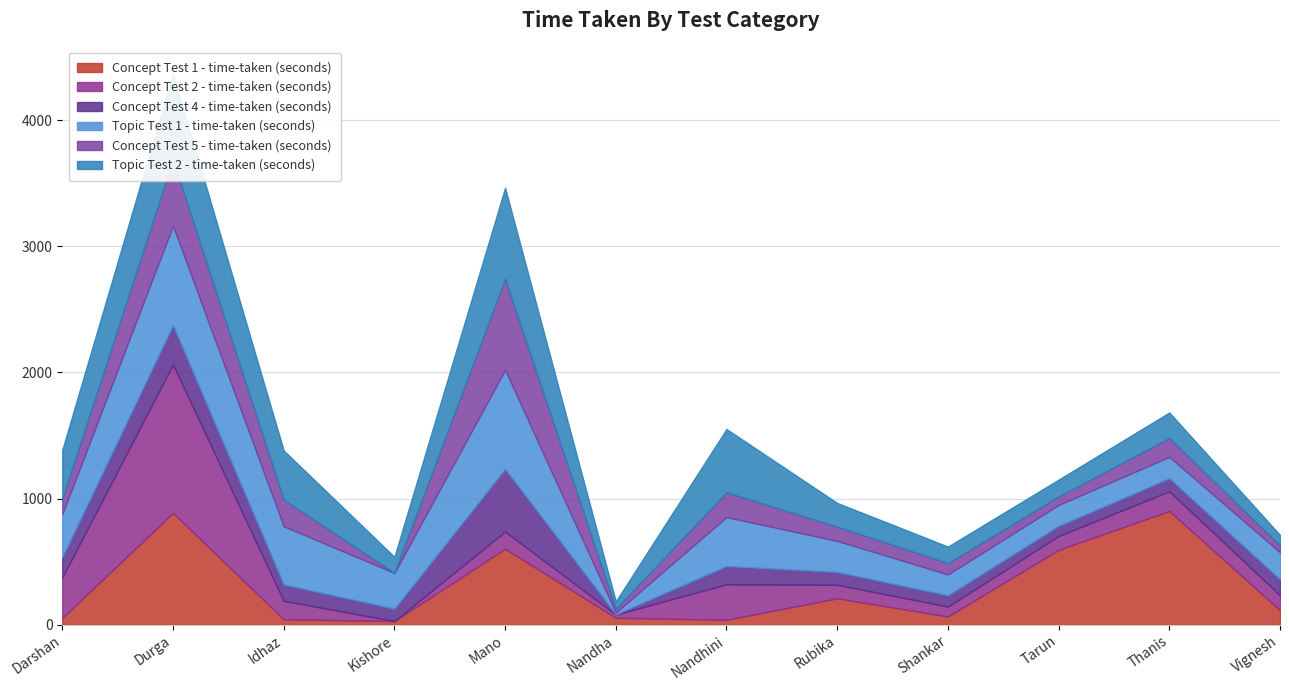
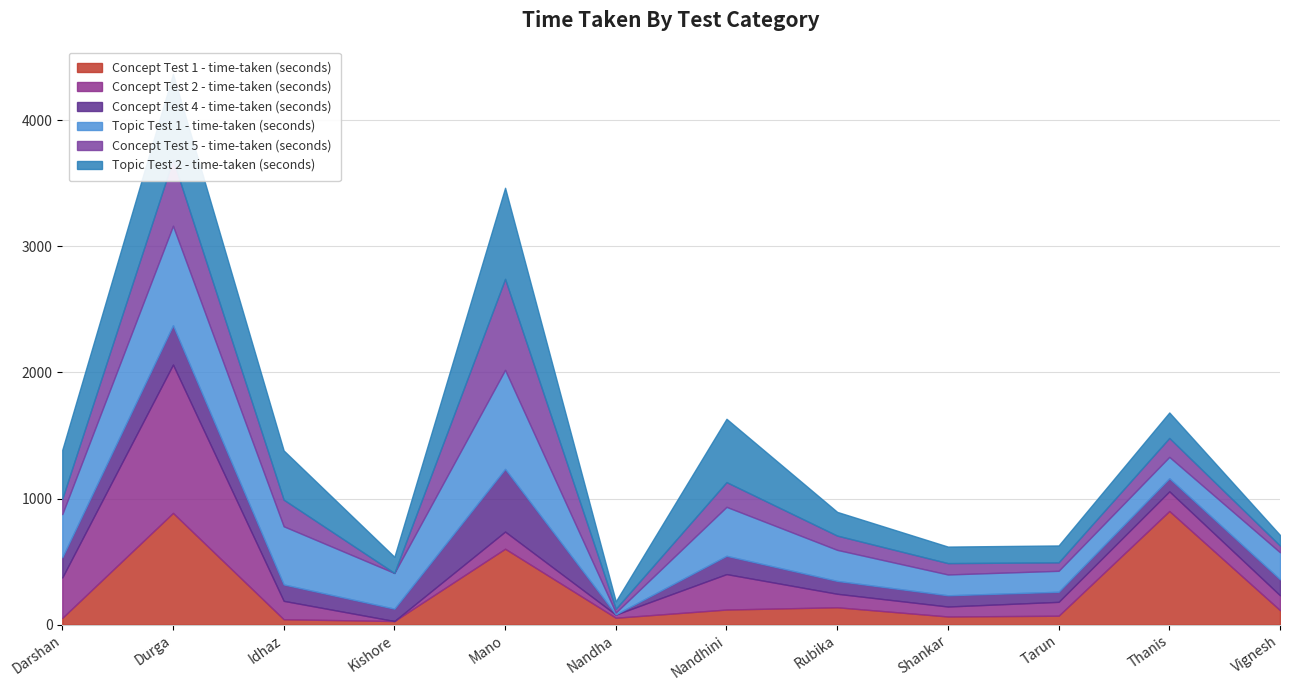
Concept Test 1 - time-taken (seconds), Nandhini: 40 -> 120
Concept Test 1 - time-taken (seconds), Rubika: 210 -> 140
Concept Test 1 - time-taken (seconds), Tarun: 590 -> 70
